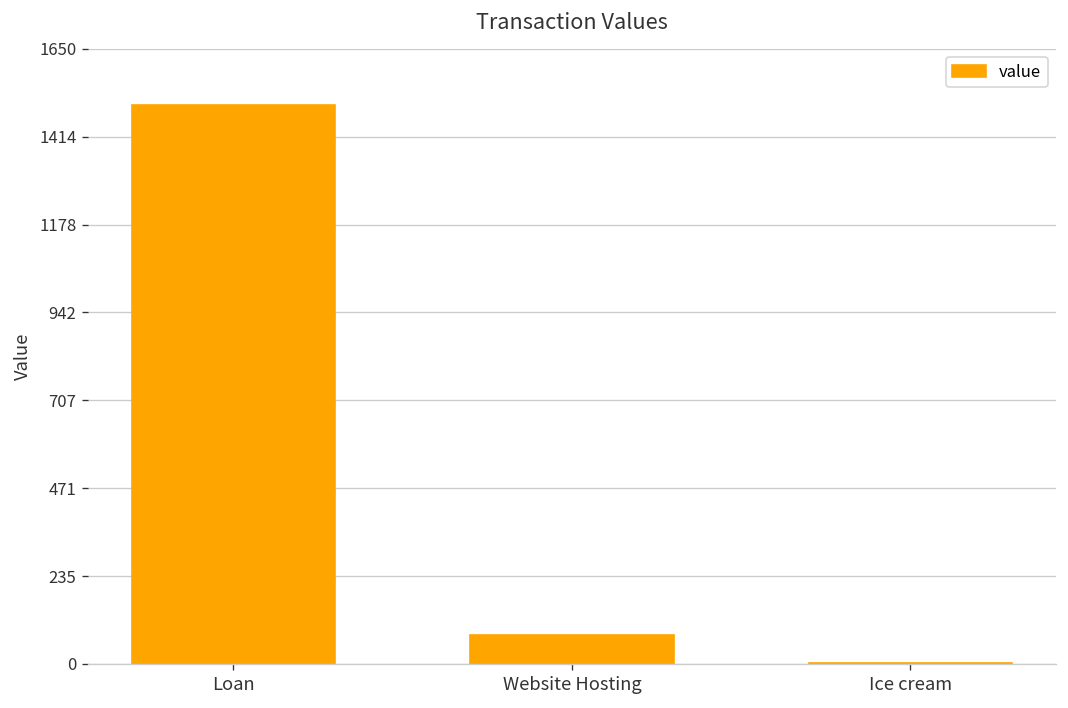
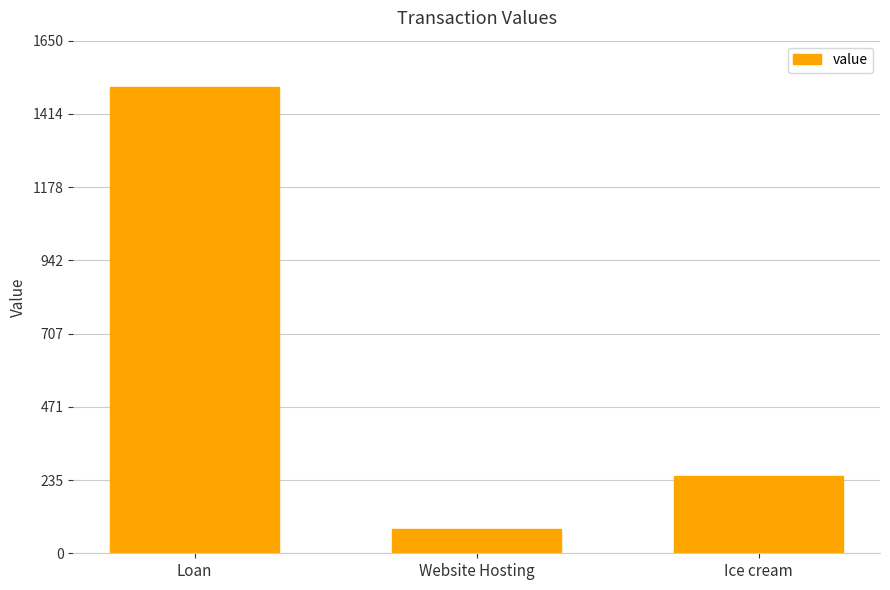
Ice cream: 0 -> 250
